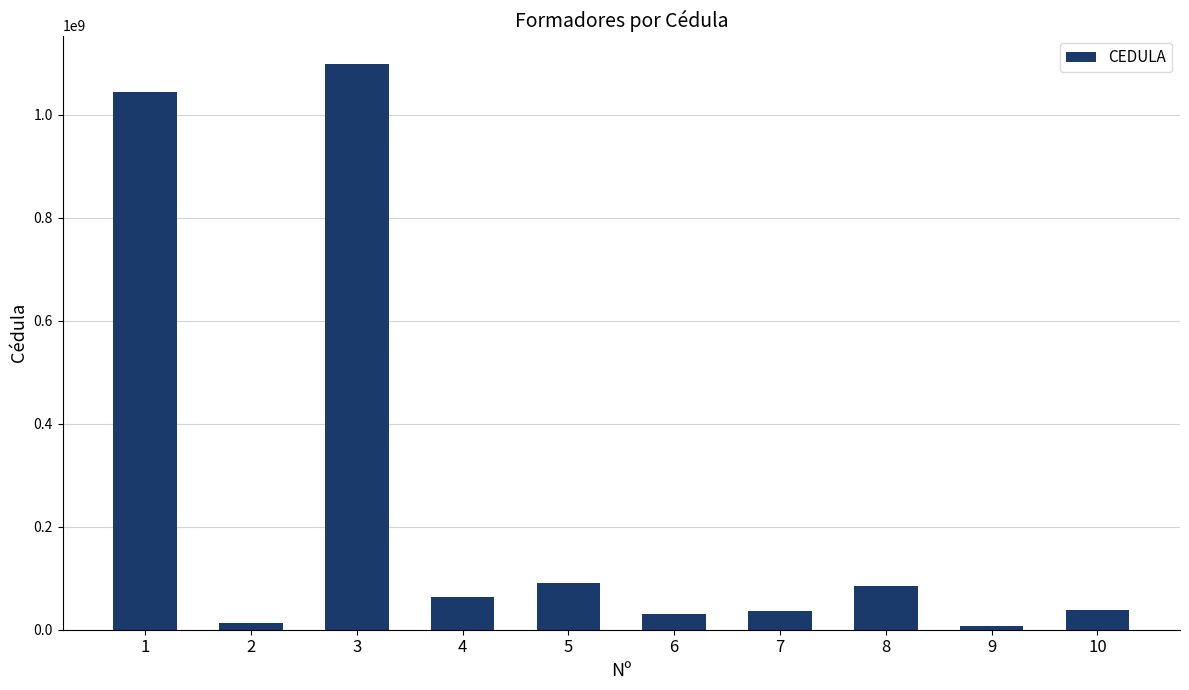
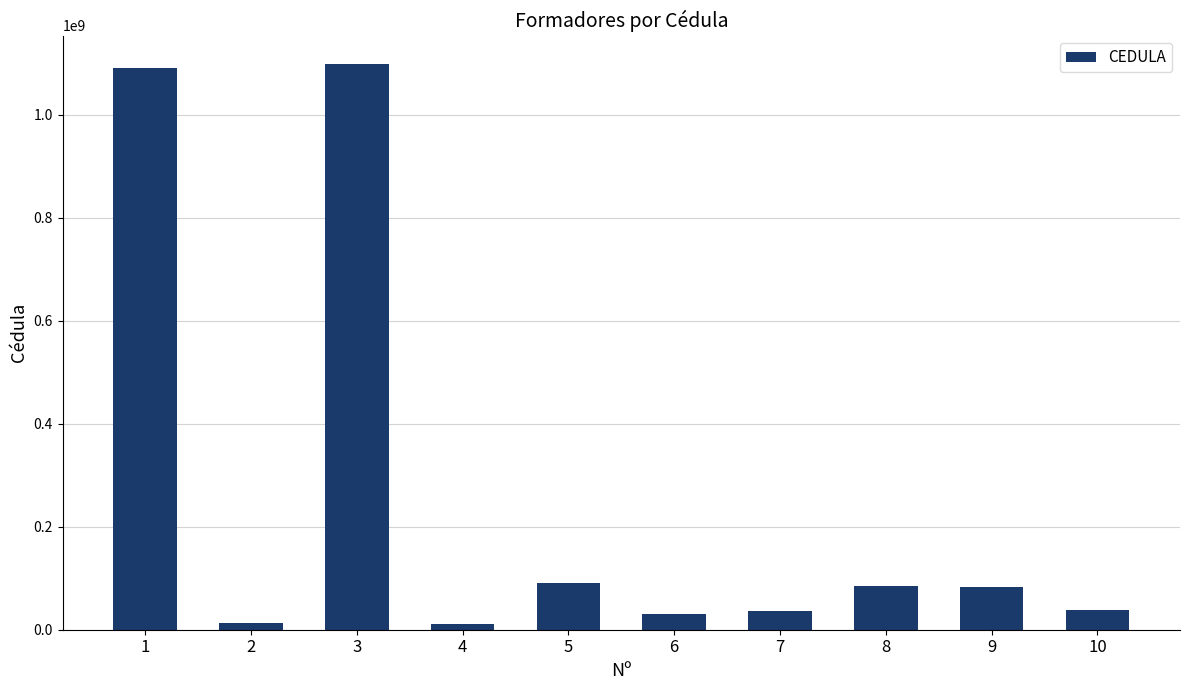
1: 1040000000 -> 1090000000
4: 60000000 -> 10000000
9: 10000000 -> 80000000
